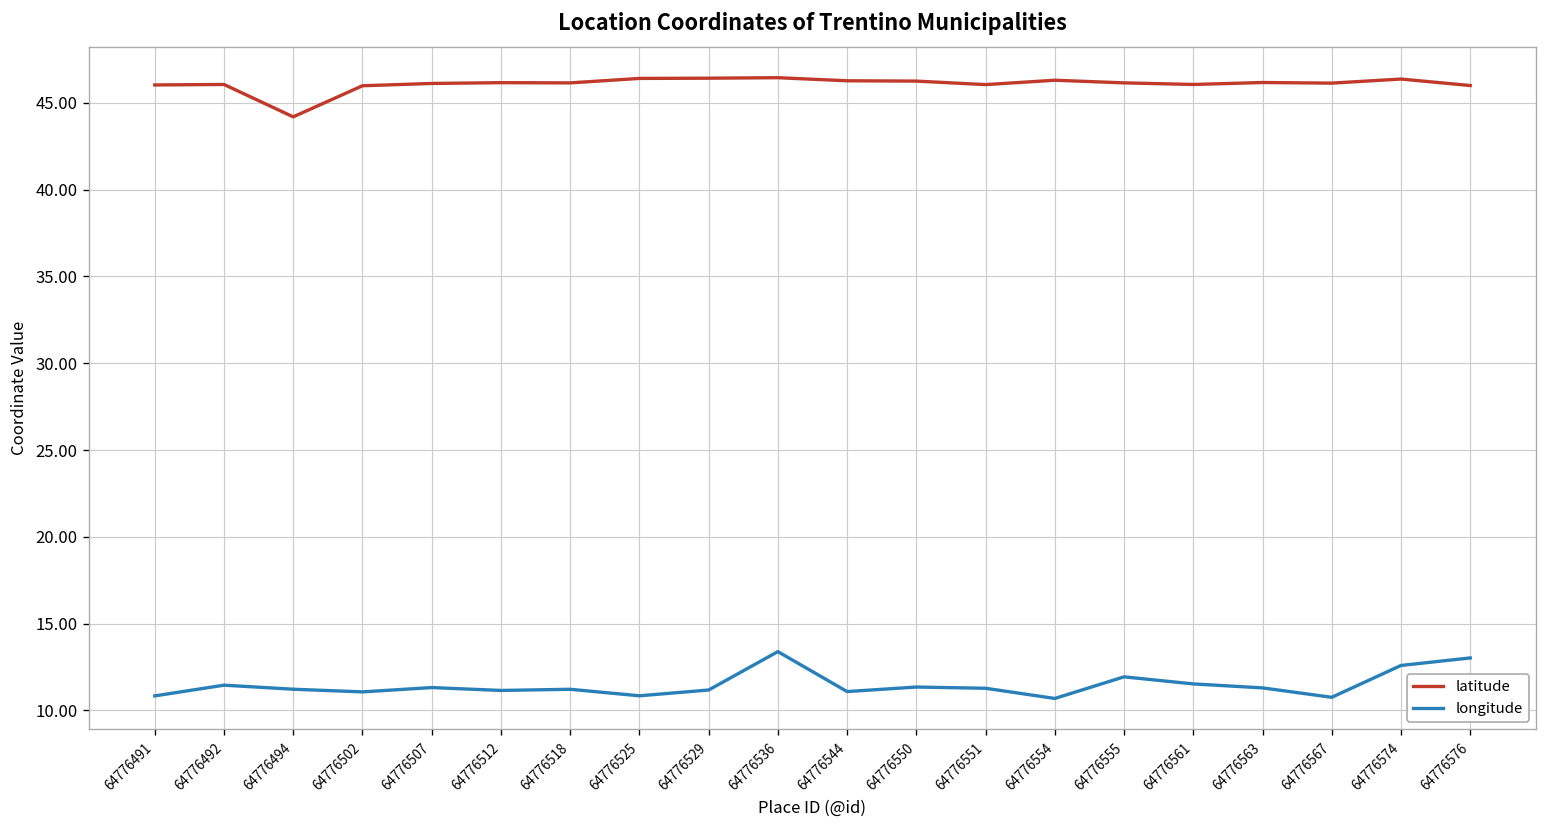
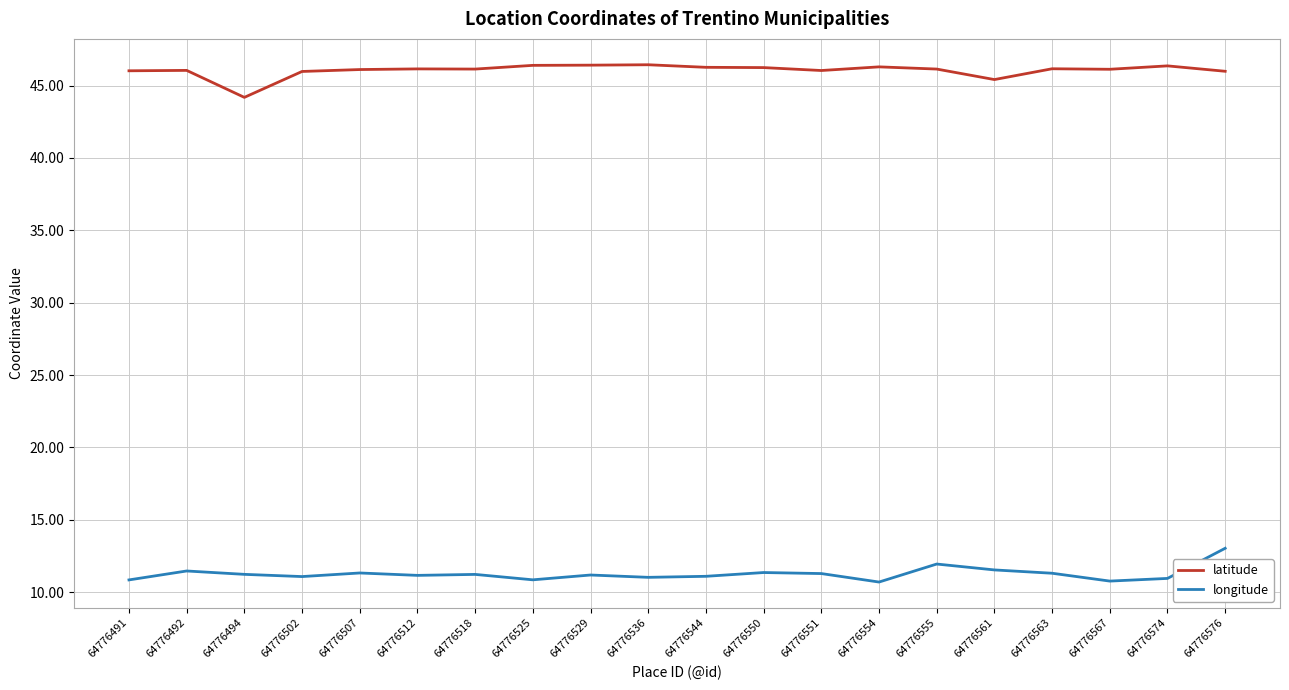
longitude, 64776536: 13.4 -> 11.0
latitude, 64776561: 46.1 -> 45.4
longitude, 64776574: 12.6 -> 10.9
